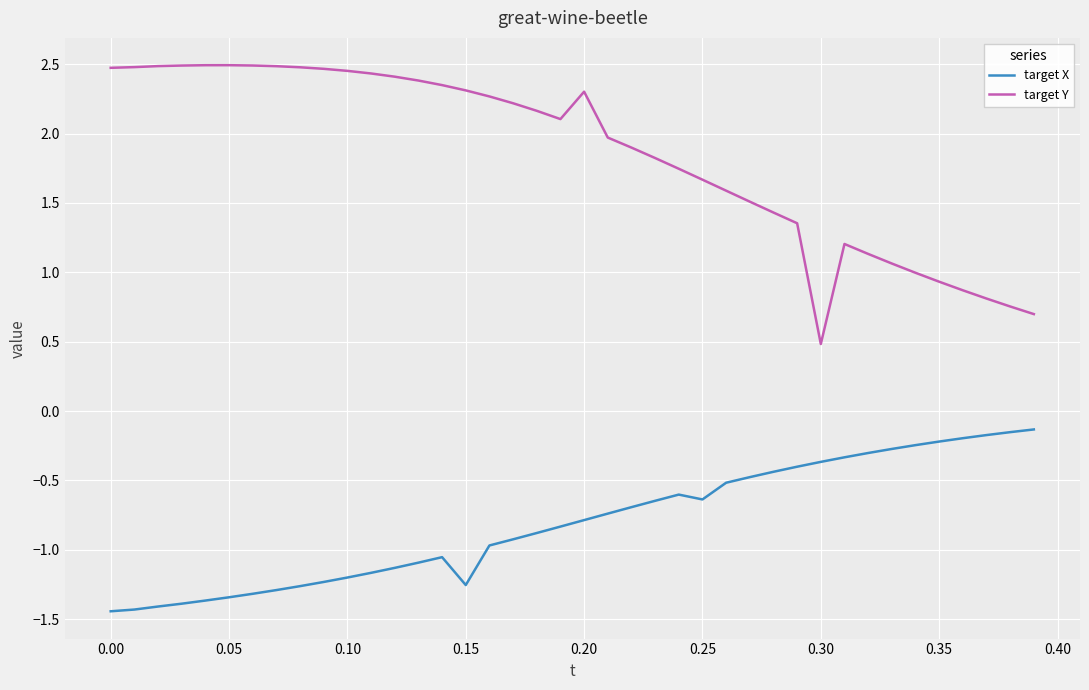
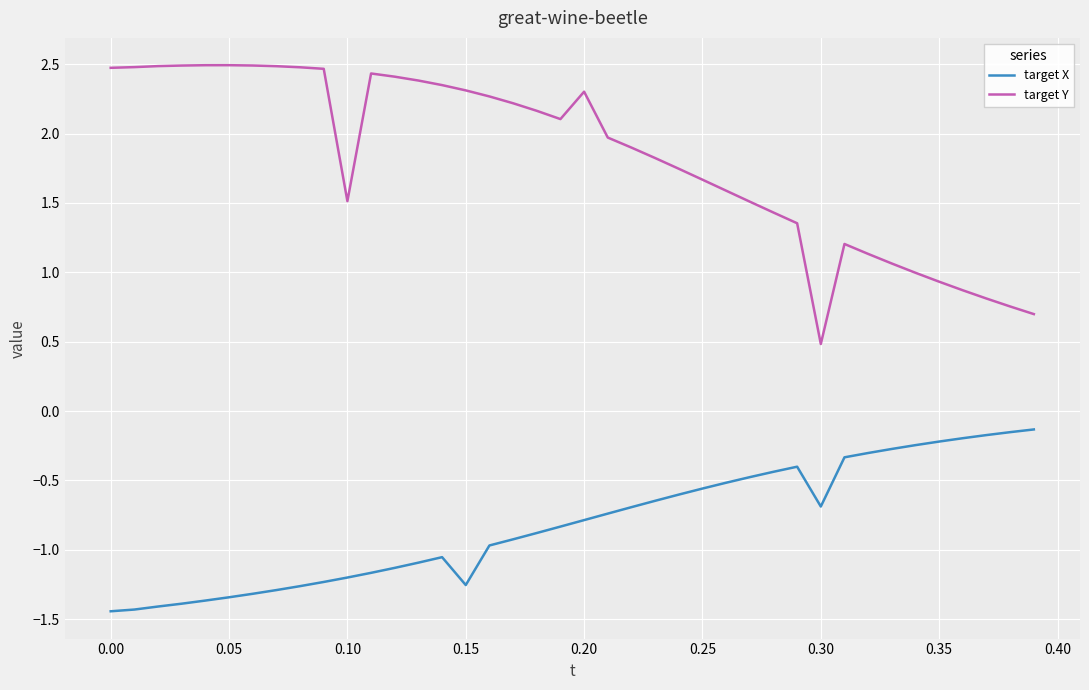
target Y, 0.10: 2.45 -> 1.51
target X, 0.25: -0.64 -> -0.56
target X, 0.30: -0.37 -> -0.69
